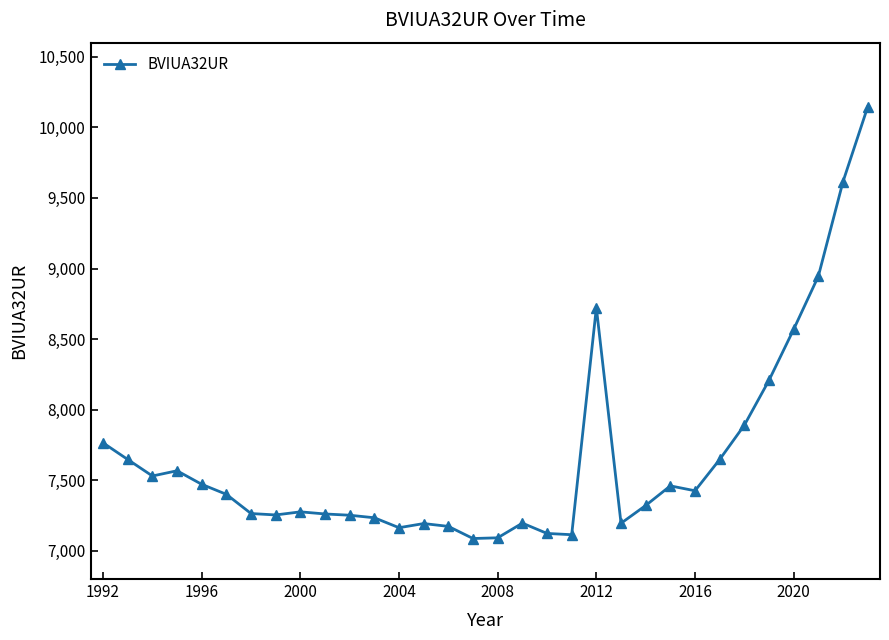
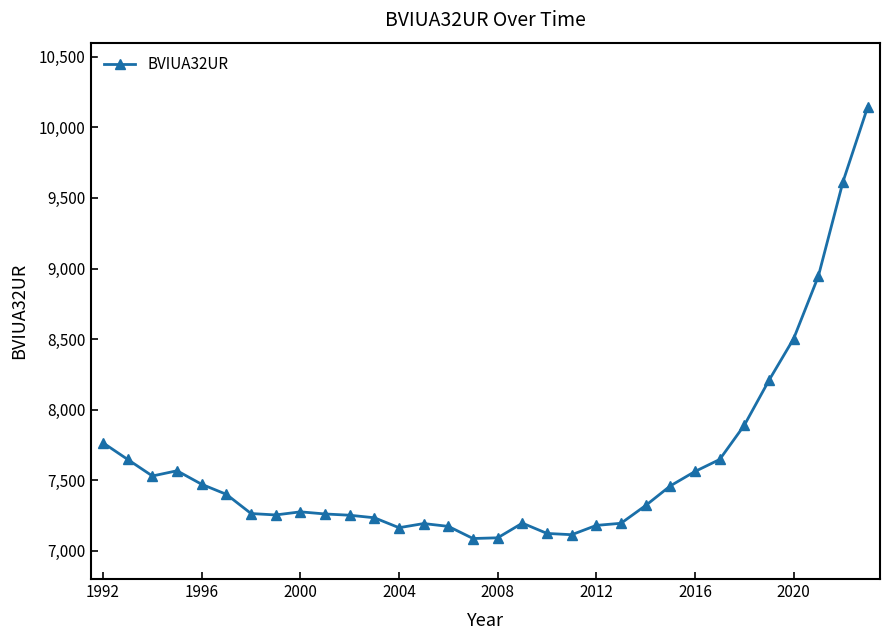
2012: 8,720 -> 7,180
2016: 7,430 -> 7,560
2020: 8,570 -> 8,500
